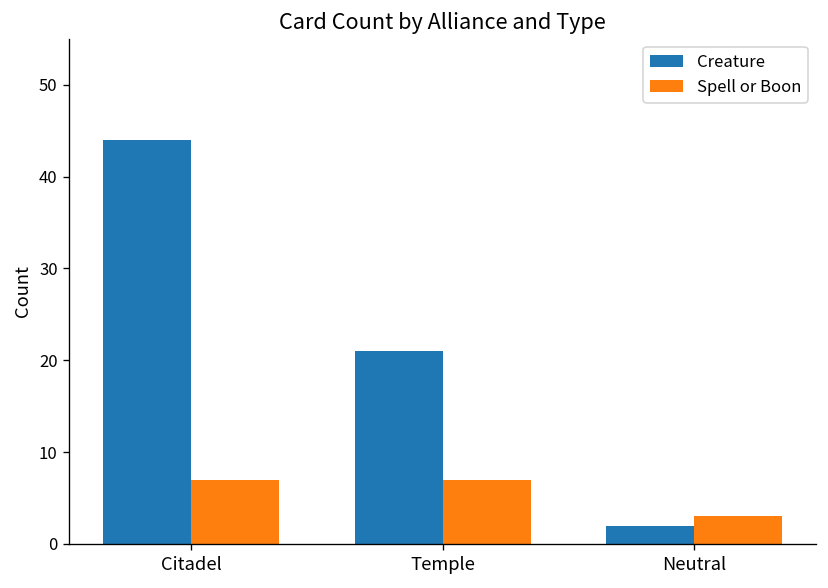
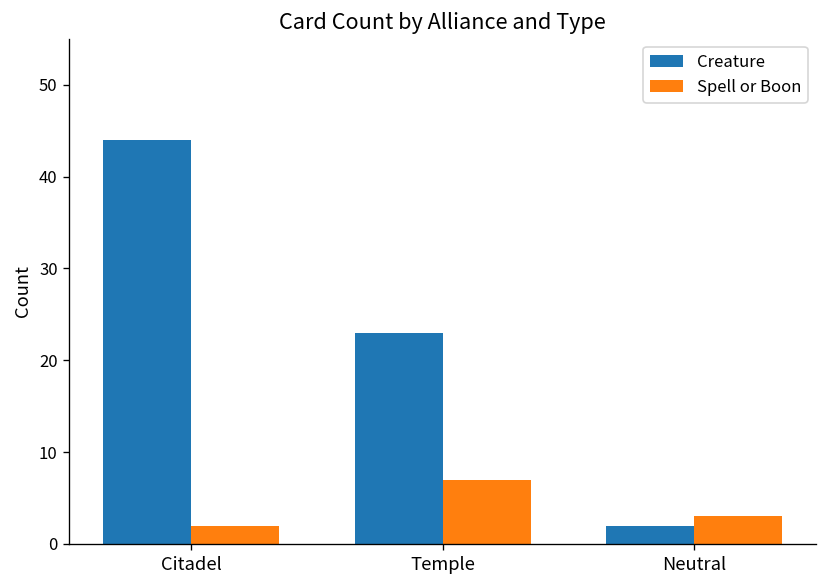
Spell or Boon, Citadel: 7 -> 2
Creature, Temple: 21 -> 23
